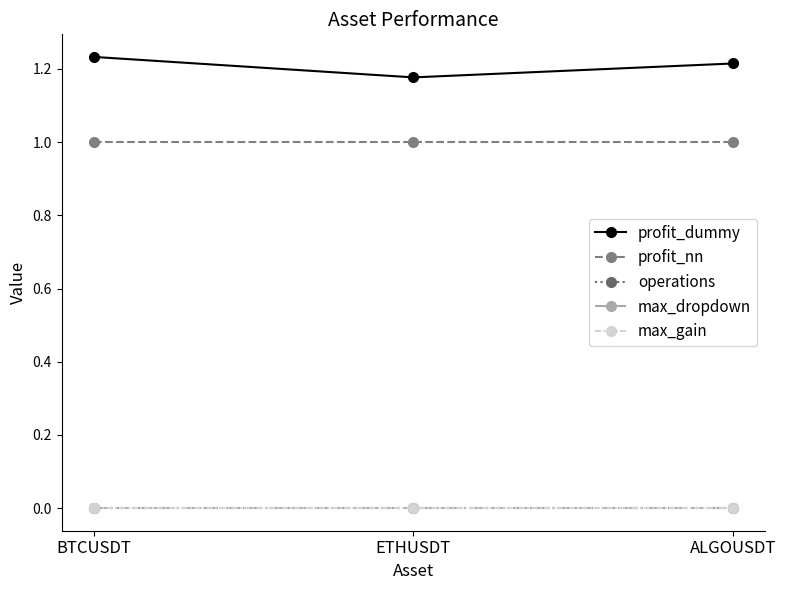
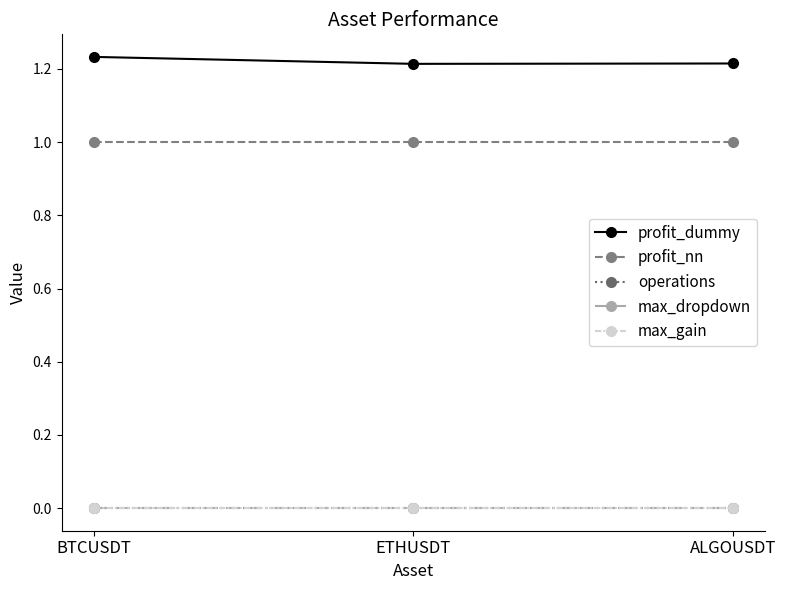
profit_dummy, ETHUSDT: 1.18 -> 1.21
